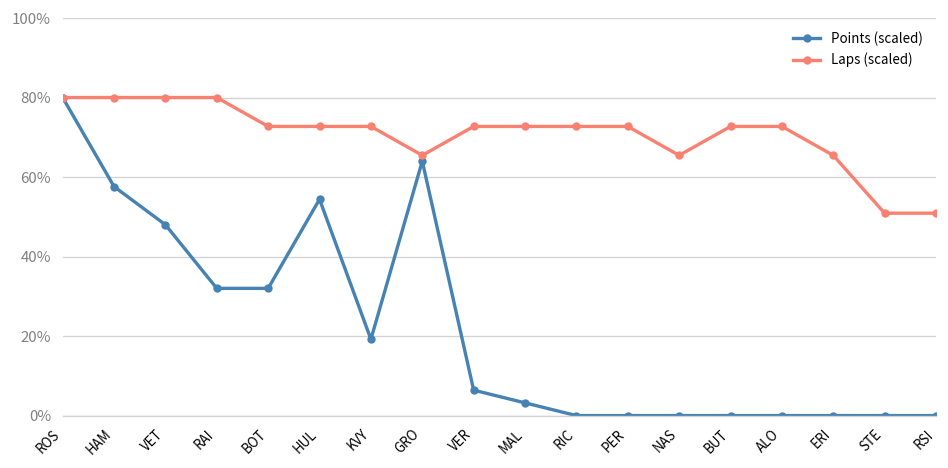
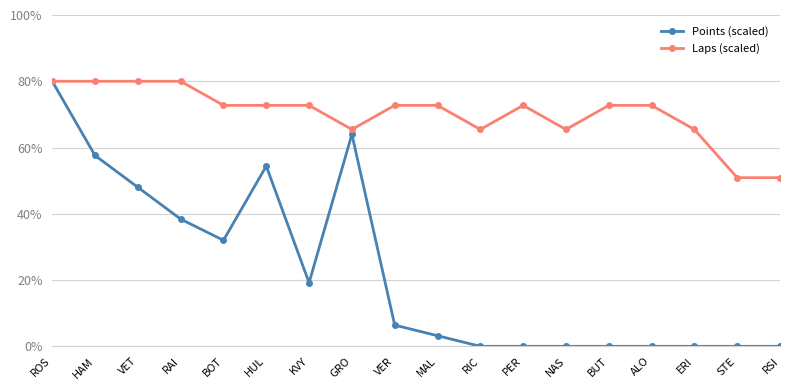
Points (scaled), RAI: 32% -> 38%
Laps (scaled), RIC: 73% -> 65%
